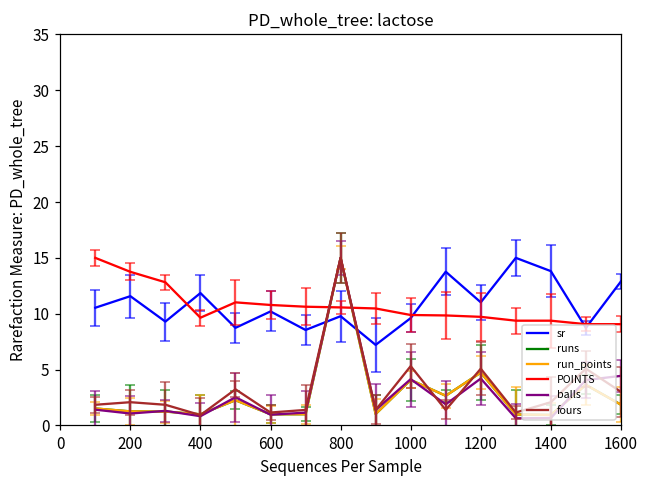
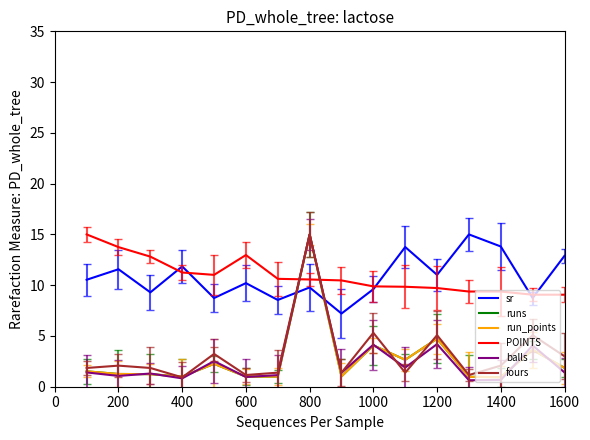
POINTS, 400: 9.6 -> 11.3
POINTS, 600: 10.8 -> 13.0
balls, 1600: 4.4 -> 1.4
